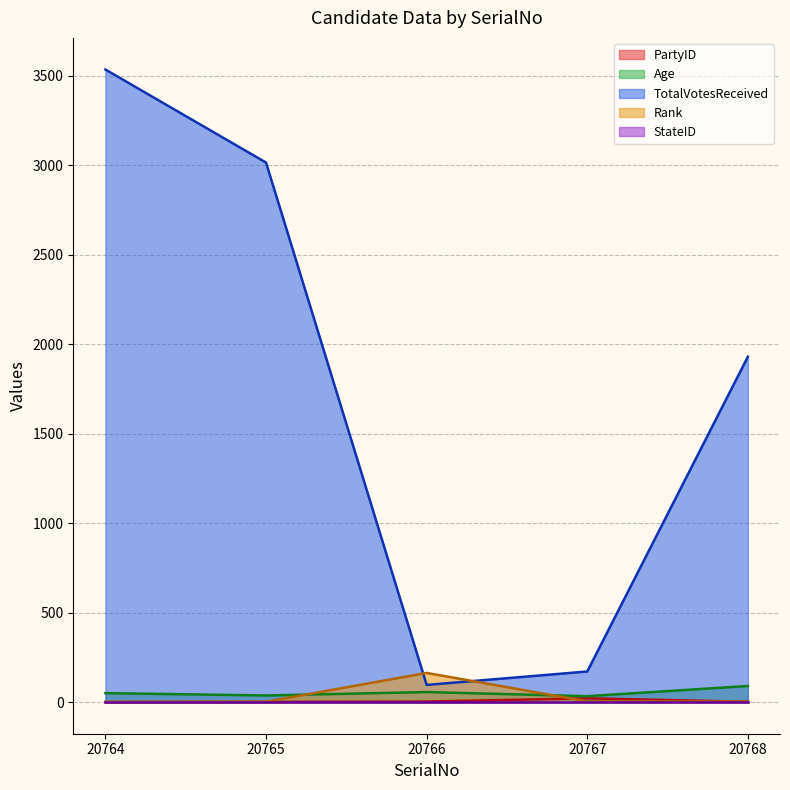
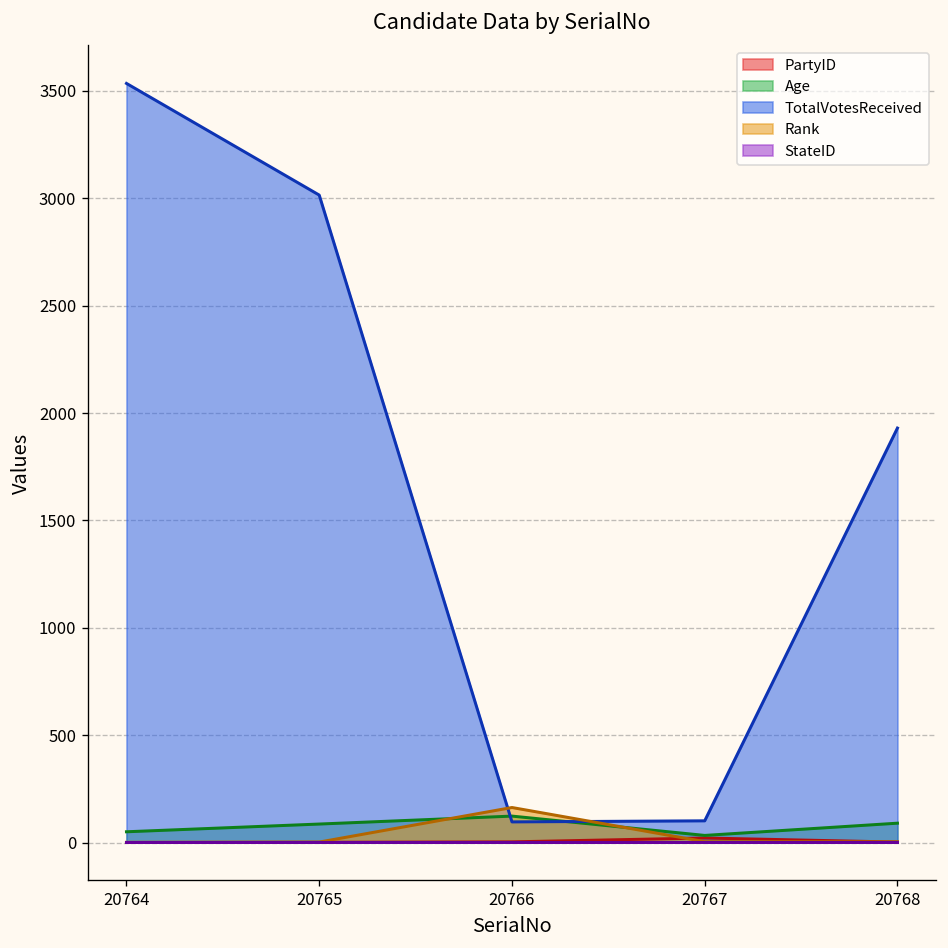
Age, 20765: 40 -> 90
Age, 20766: 60 -> 120
TotalVotesReceived, 20767: 170 -> 100
